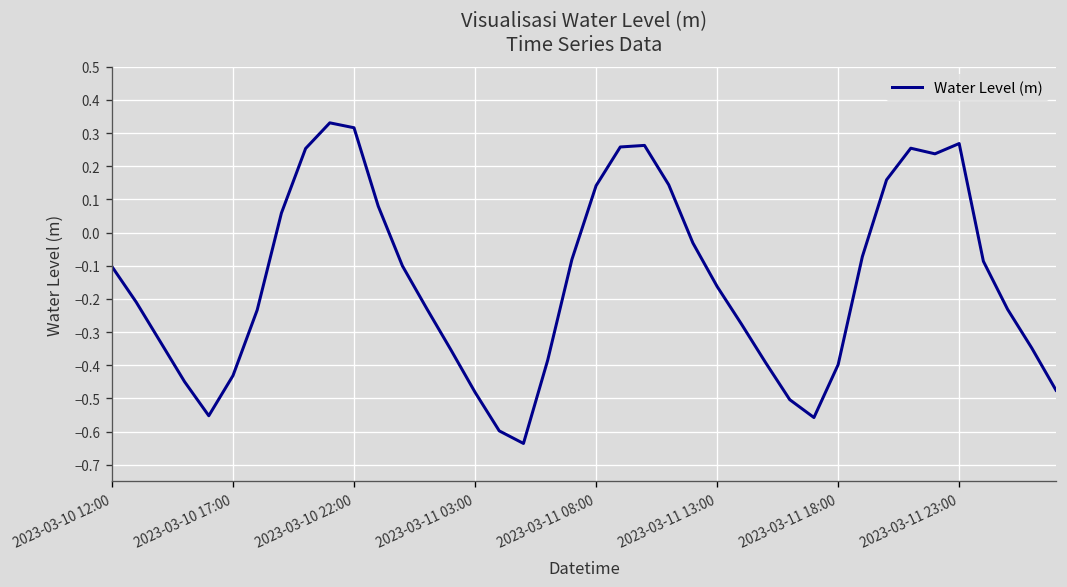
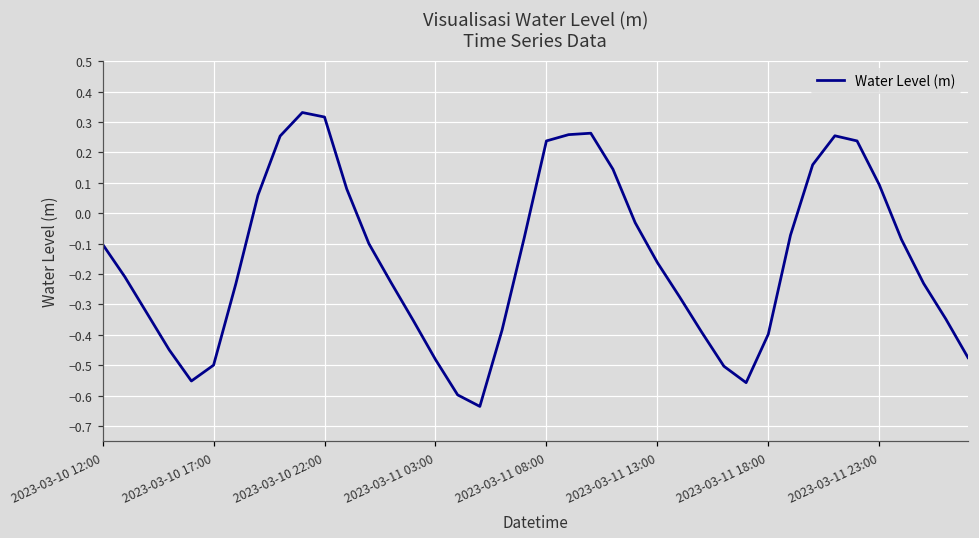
2023-03-10 17:00: -0.43 -> -0.50
2023-03-11 08:00: 0.14 -> 0.24
2023-03-11 23:00: 0.27 -> 0.09
